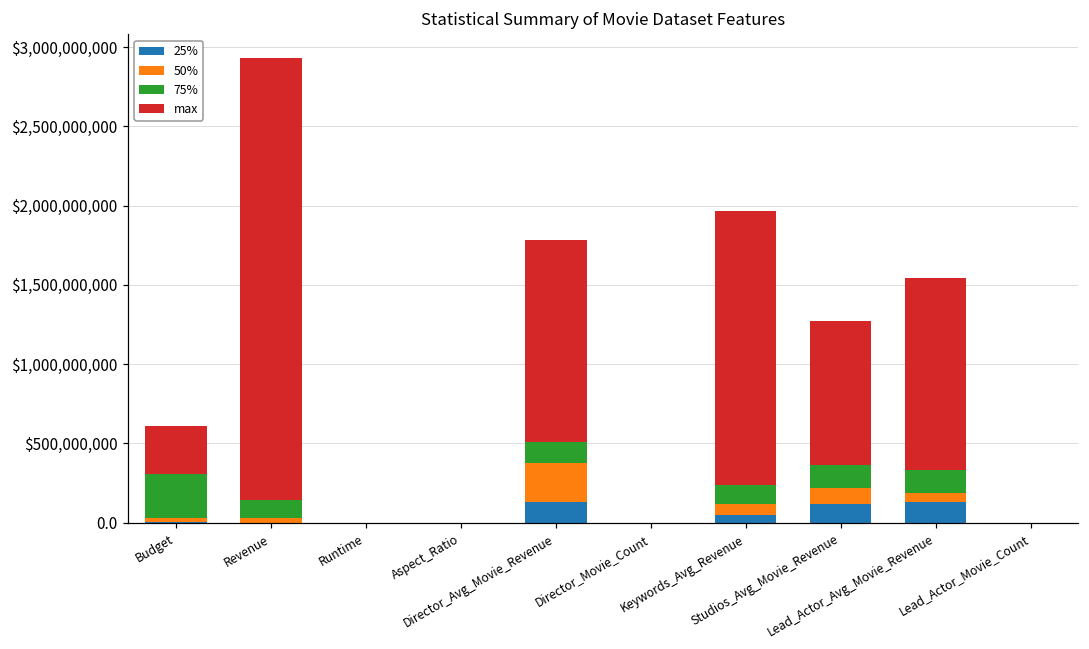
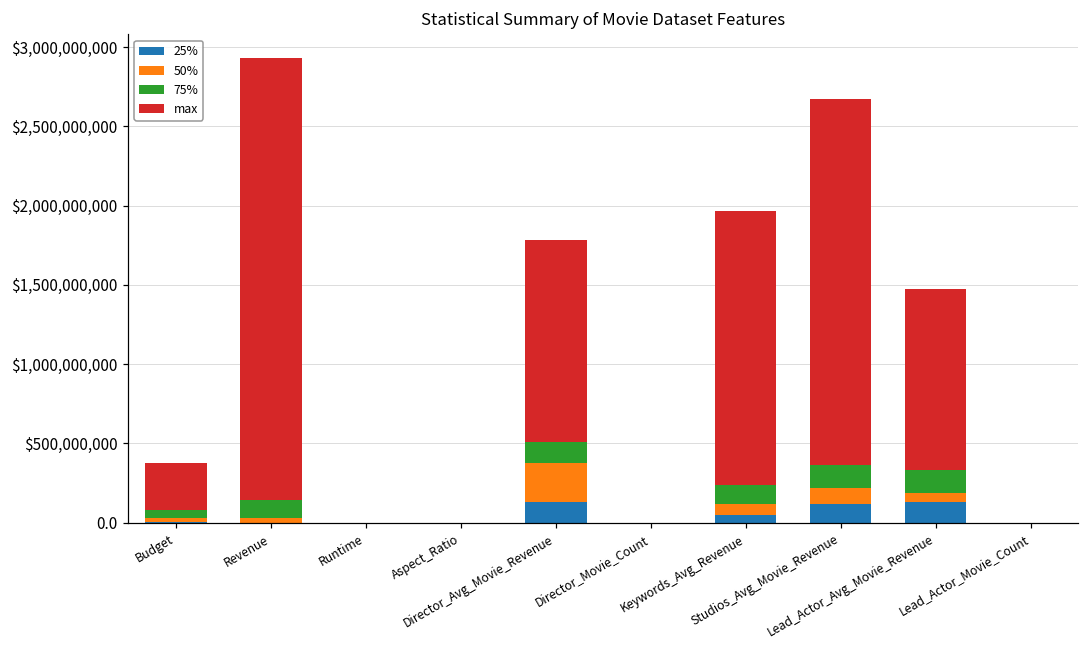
75%, Budget: $280,000,000 -> $50,000,000
max, Studios_Avg_Movie_Revenue: $910,000,000 -> $2,310,000,000
max, Lead_Actor_Avg_Movie_Revenue: $1,210,000,000 -> $1,140,000,000
